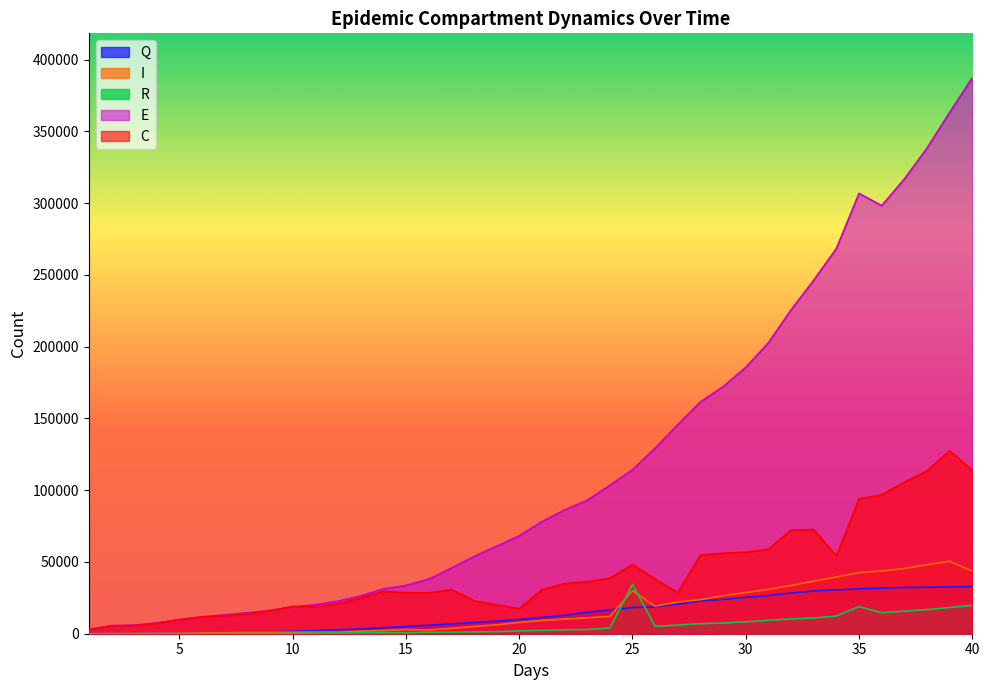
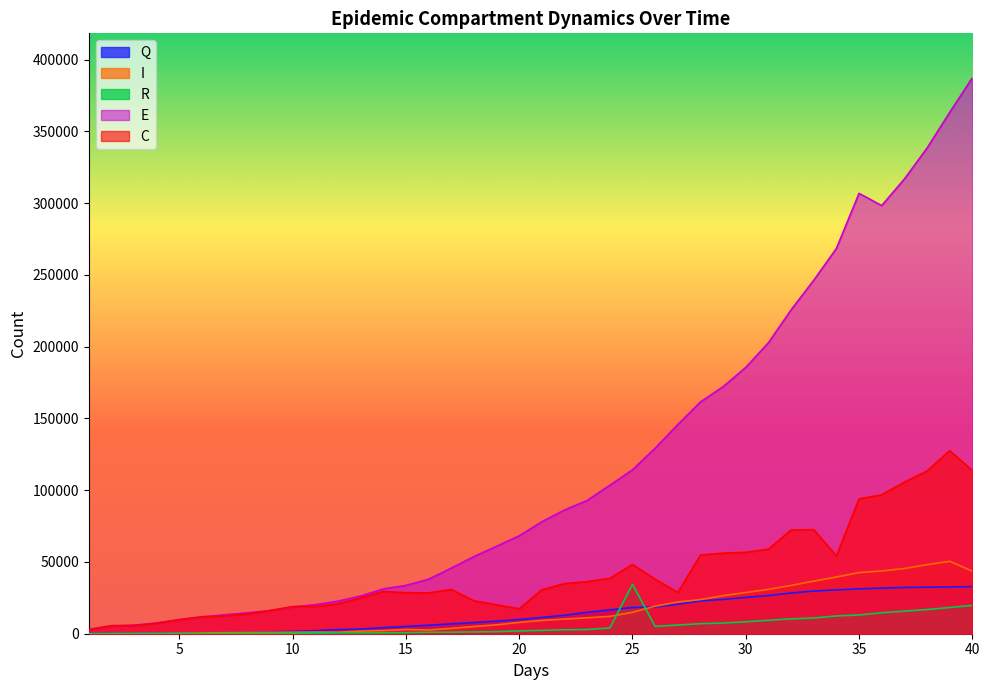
I, 25: 30000 -> 15000
R, 35: 19000 -> 13000
